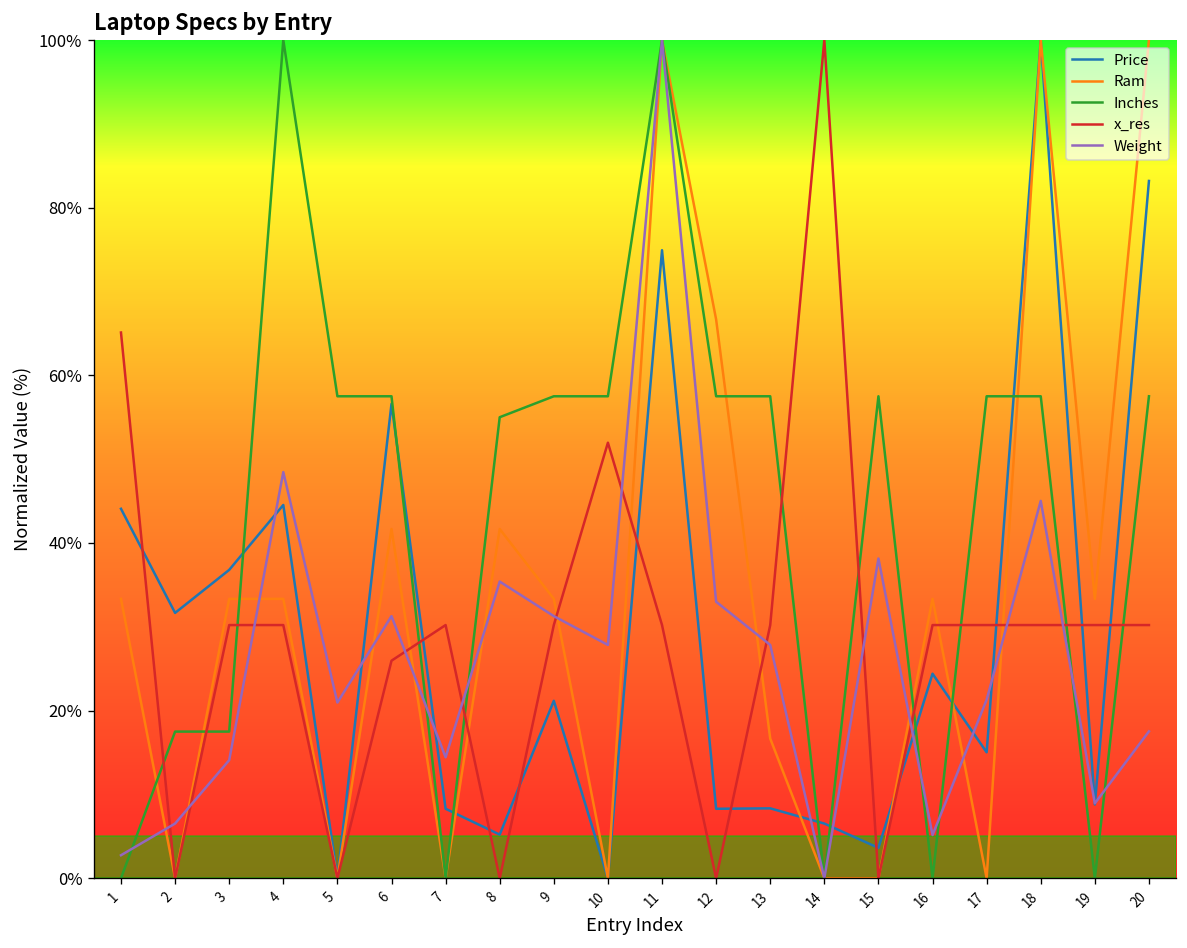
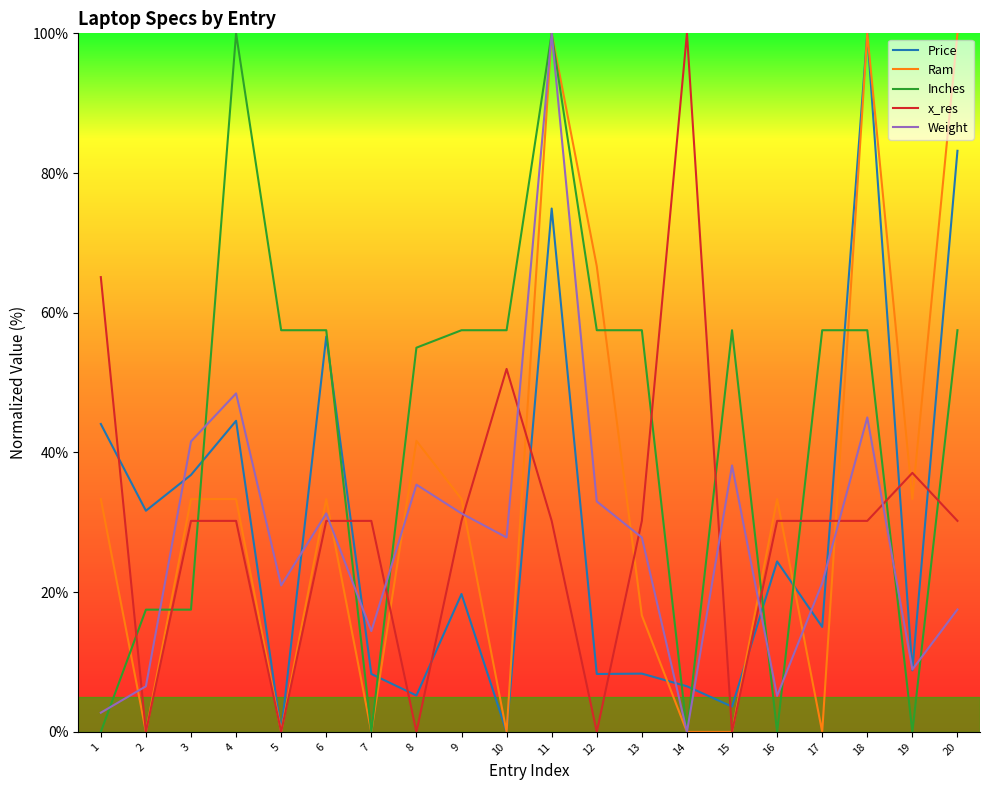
Weight, 3: 14% -> 42%
Ram, 6: 42% -> 33%
x_res, 6: 26% -> 30%
Price, 9: 21% -> 20%
x_res, 19: 30% -> 37%
